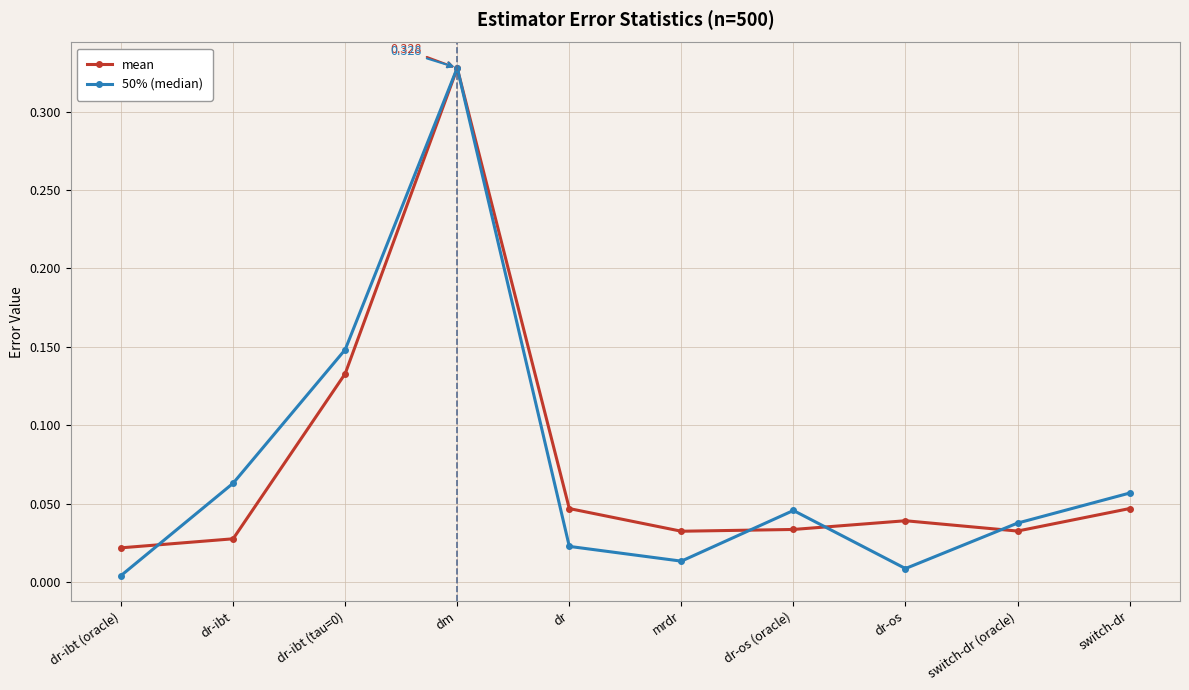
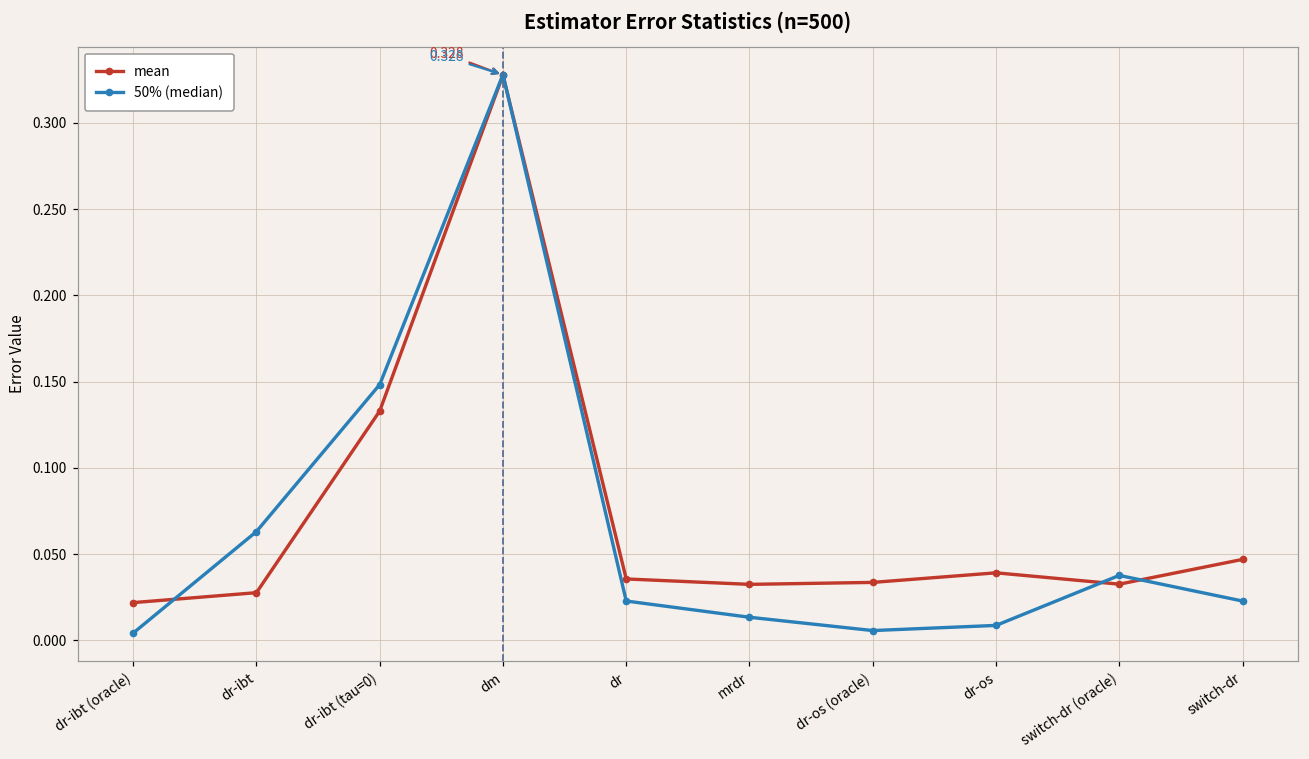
mean, dr: 0.047 -> 0.036
50% (median), dr-os (oracle): 0.046 -> 0.006
50% (median), switch-dr: 0.057 -> 0.023
